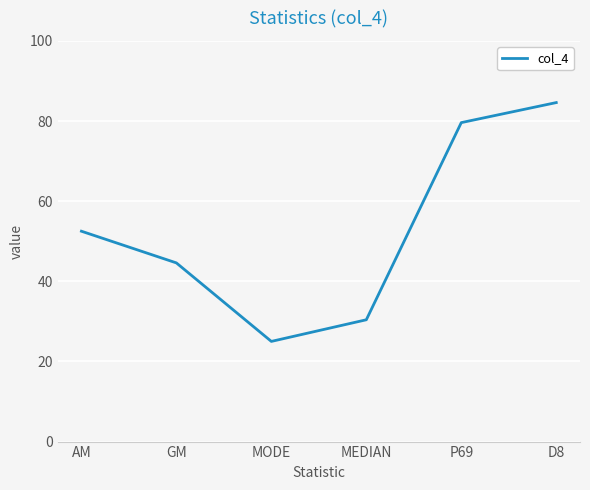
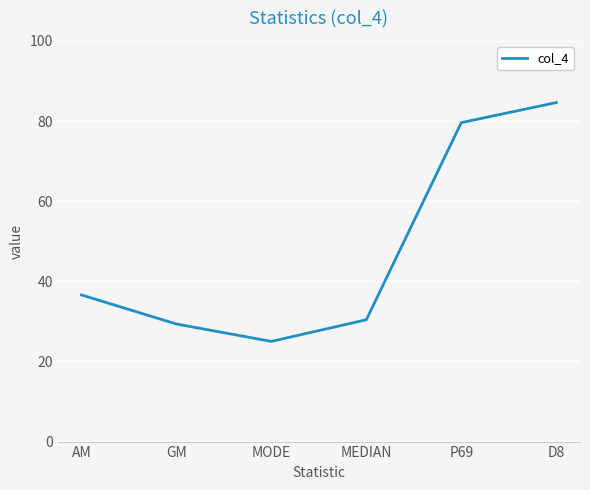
AM: 53 -> 37
GM: 45 -> 29
